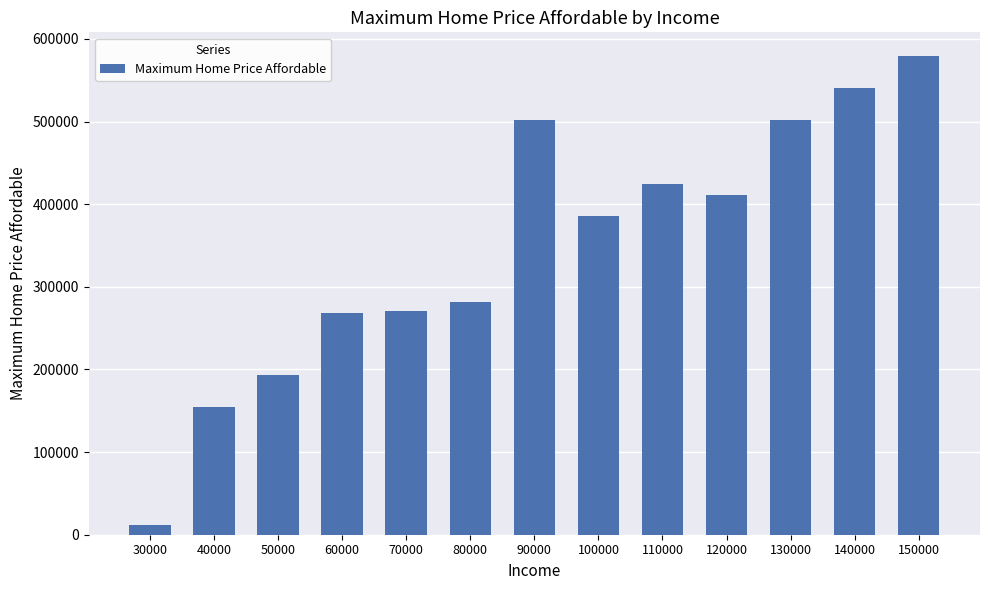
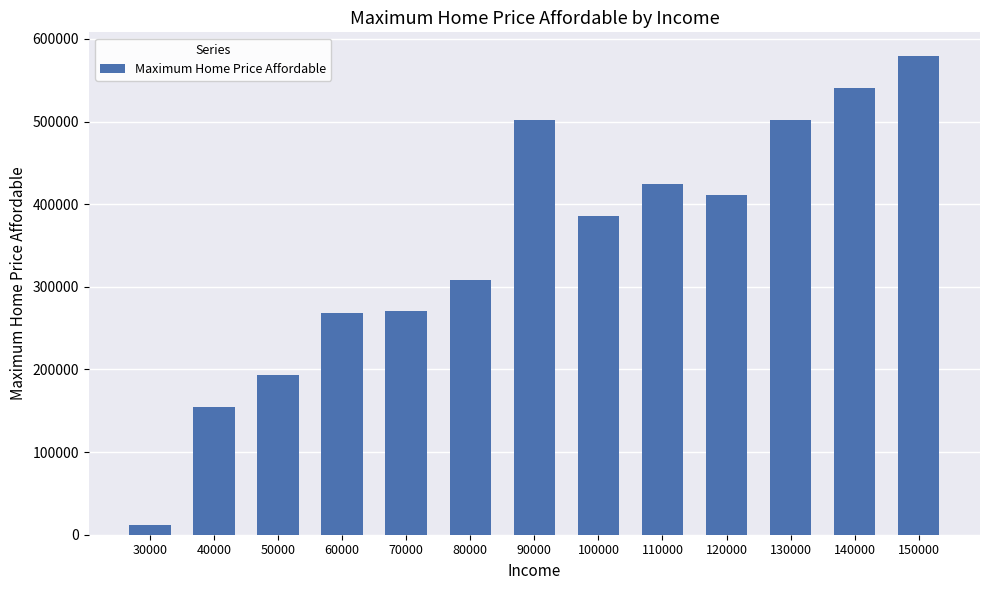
80000: 280000 -> 310000
